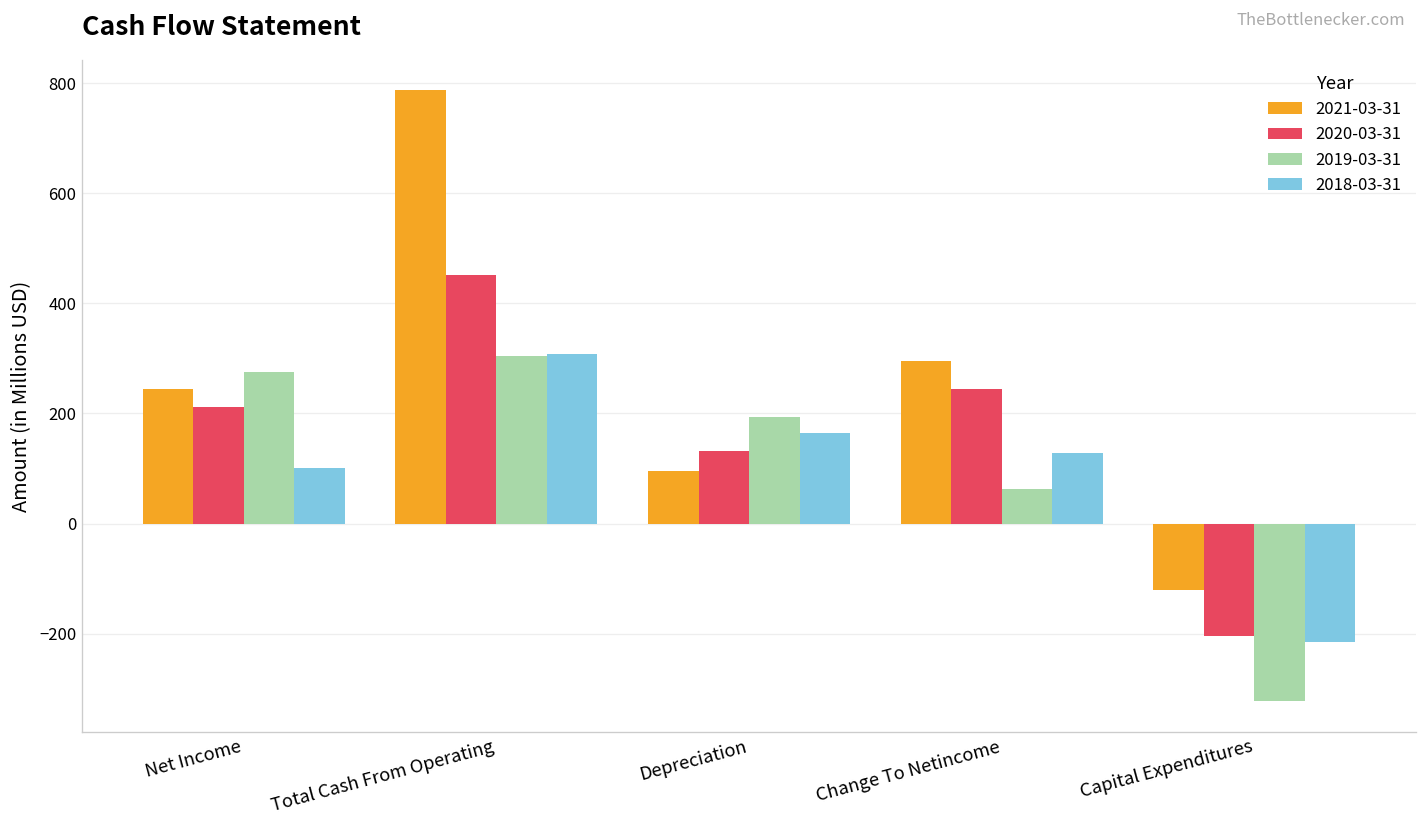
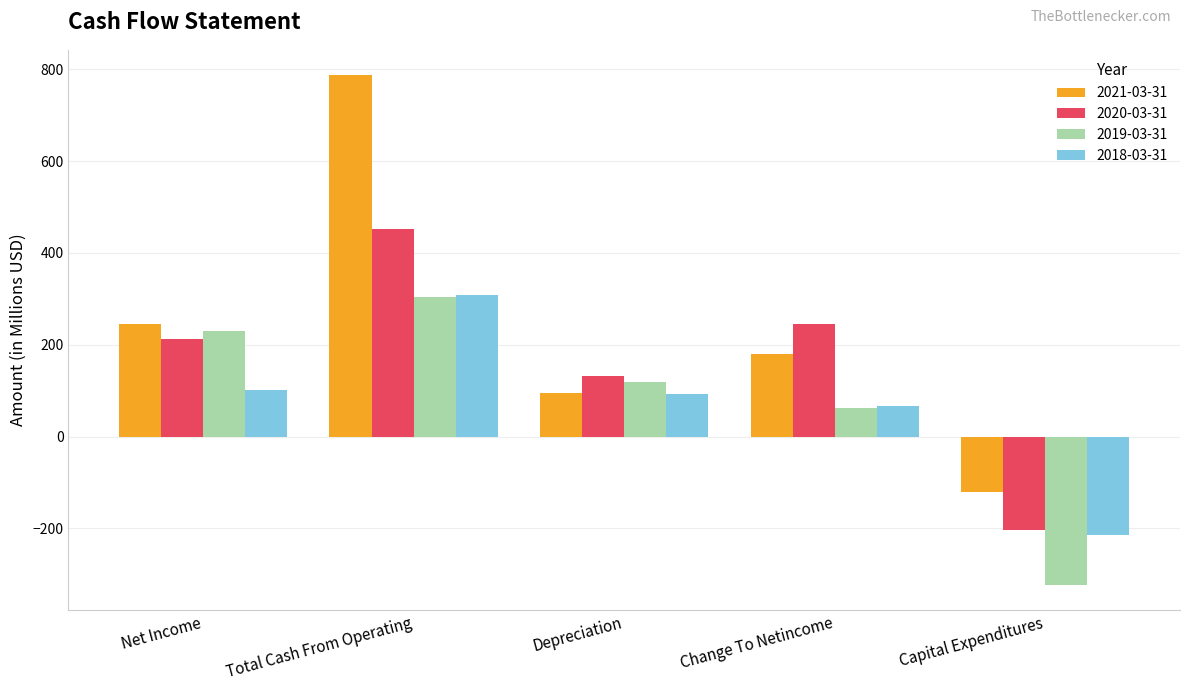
2019-03-31, Net Income: 280 -> 230
2019-03-31, Depreciation: 190 -> 120
2018-03-31, Depreciation: 160 -> 90
2021-03-31, Change To Netincome: 290 -> 180
2018-03-31, Change To Netincome: 130 -> 70
